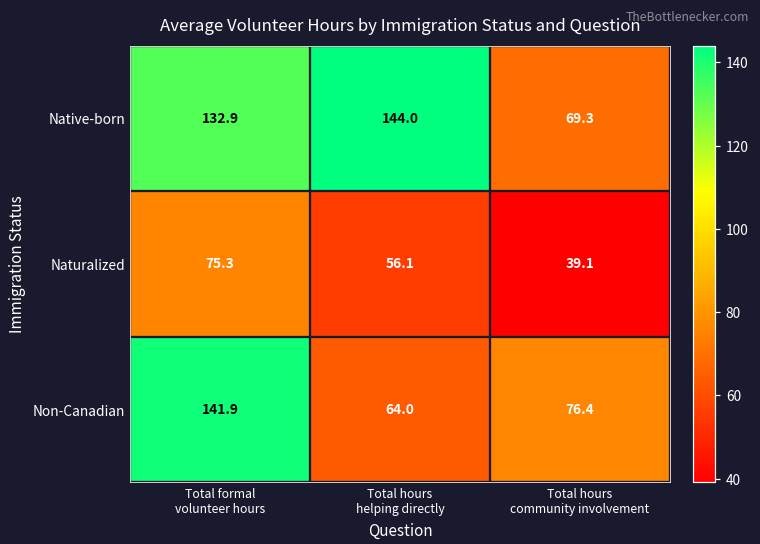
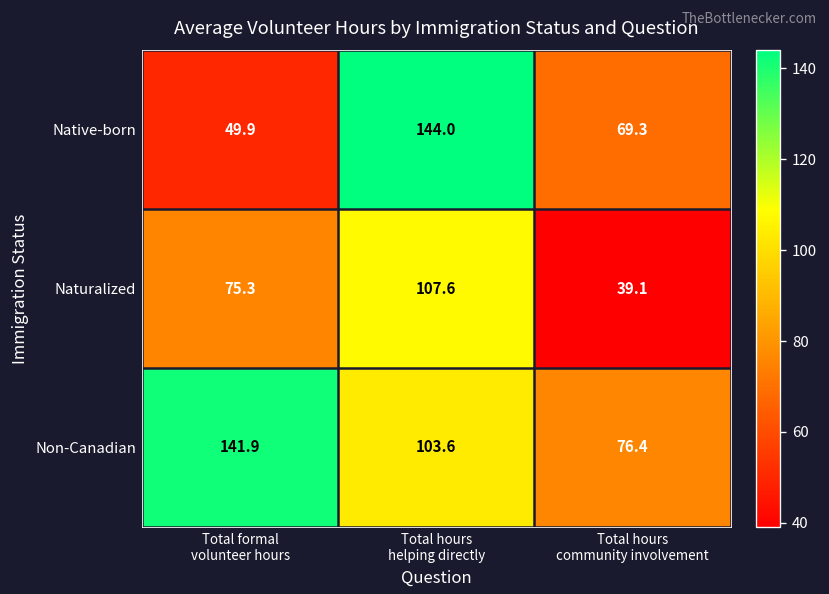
Native-born, Total formal volunteer hours: 132.9 -> 49.9
Naturalized, Total hours helping directly: 56.1 -> 107.6
Non-Canadian, Total hours helping directly: 64.0 -> 103.6
